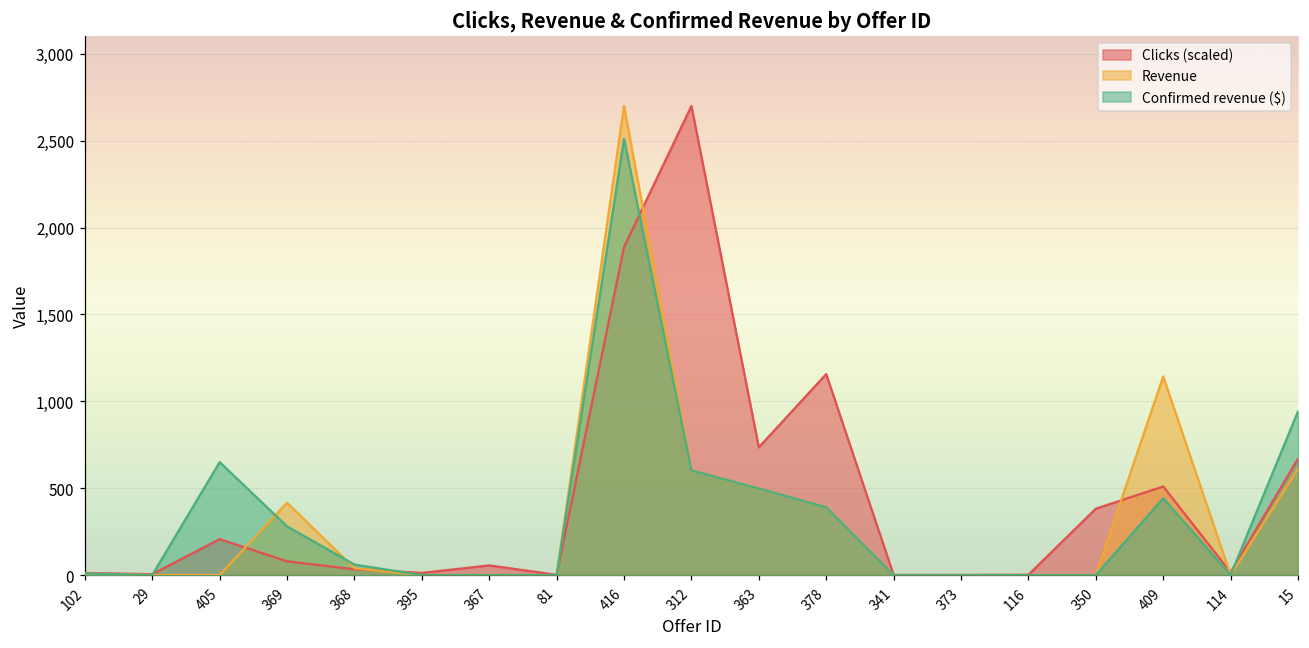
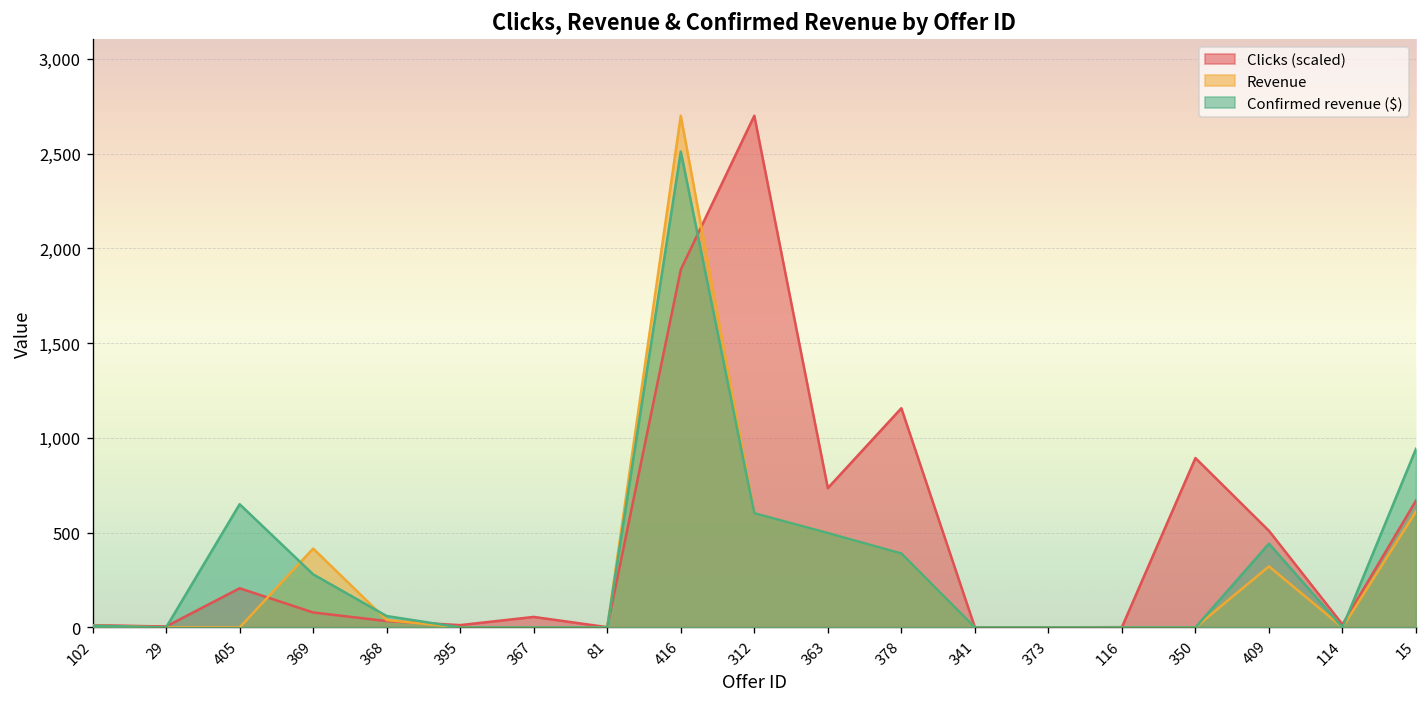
Clicks (scaled), 350: 380 -> 890
Revenue, 409: 1,140 -> 320
